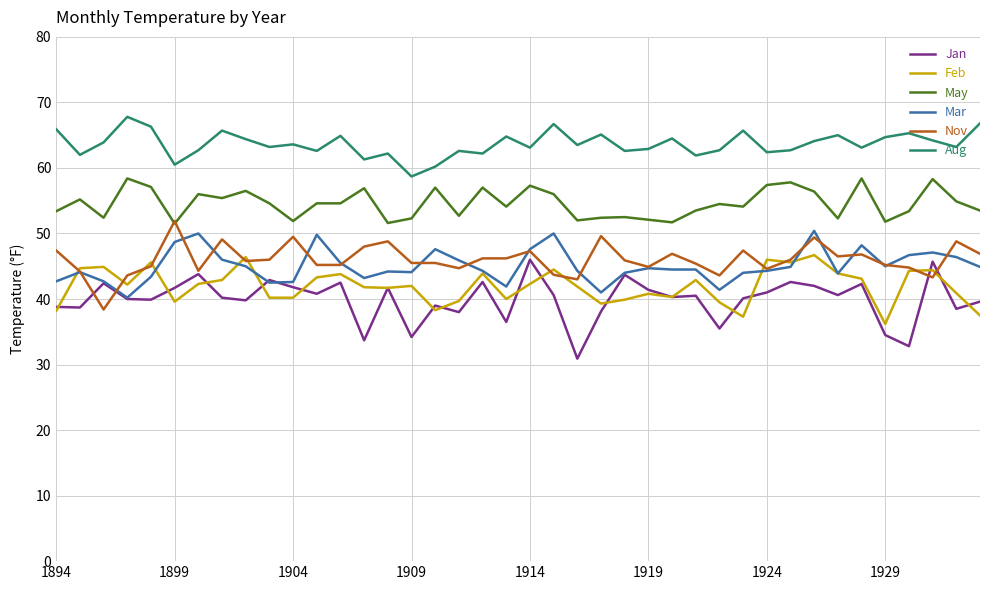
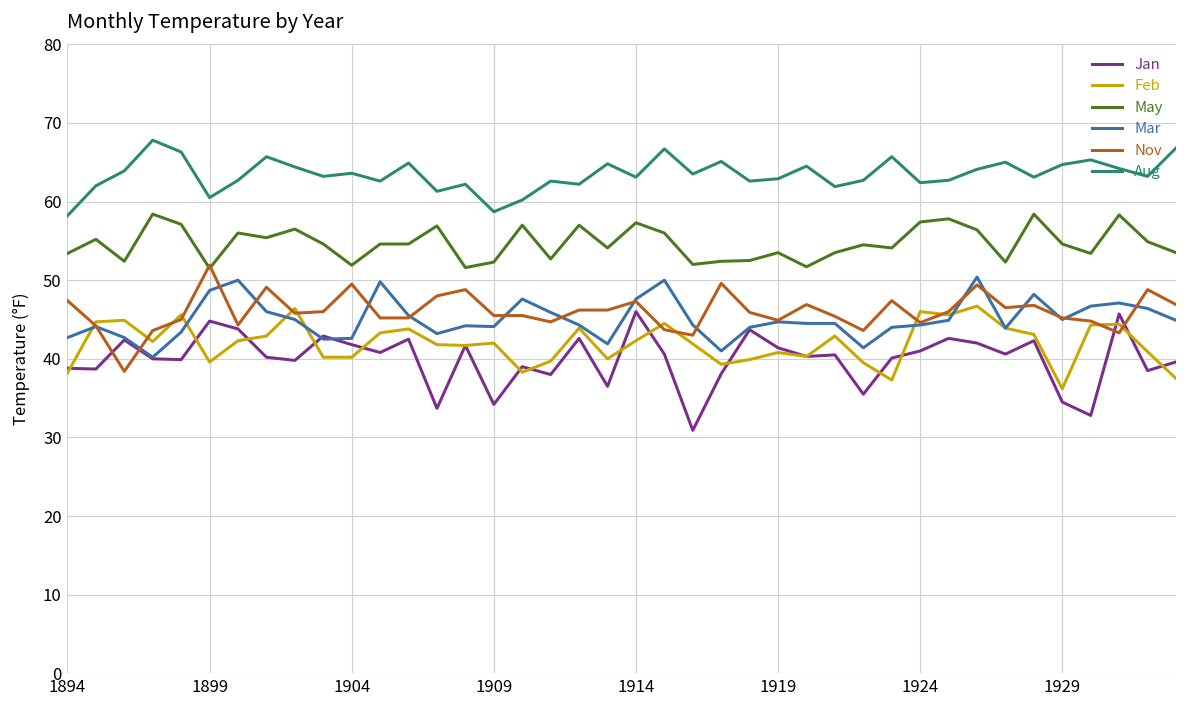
Aug, 1894: 66 -> 58
Jan, 1899: 42 -> 45
May, 1919: 52 -> 54
May, 1929: 52 -> 55
